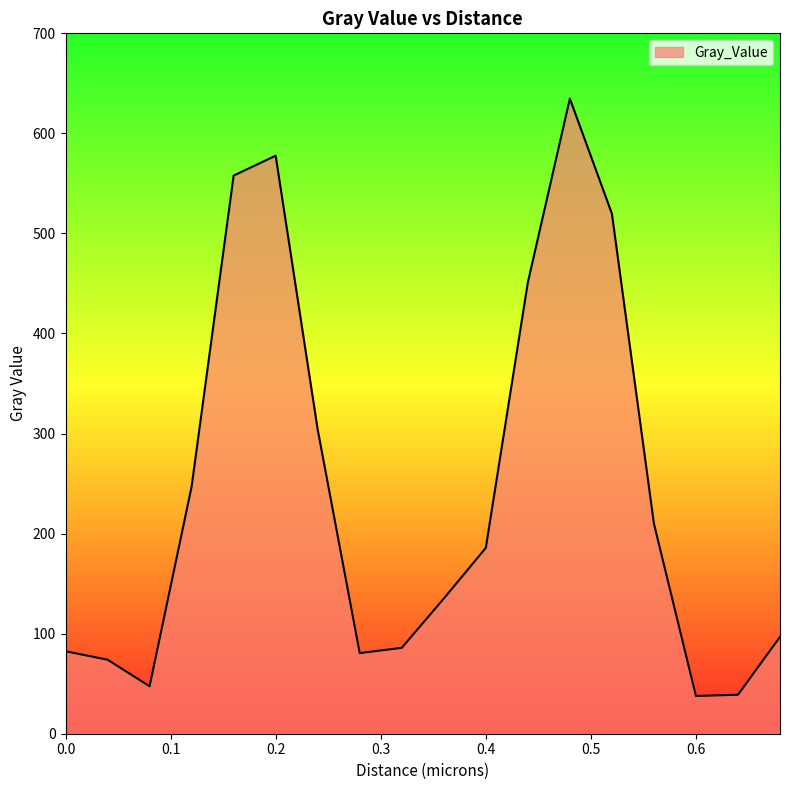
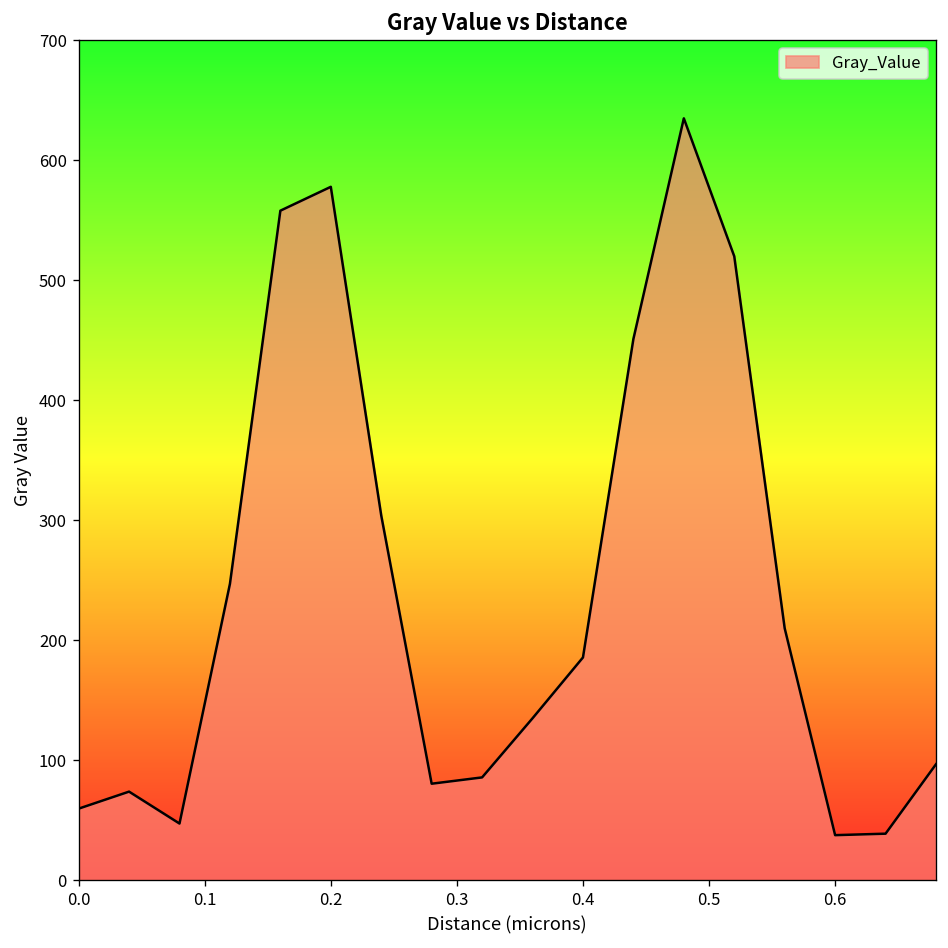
0.0: 82 -> 60
